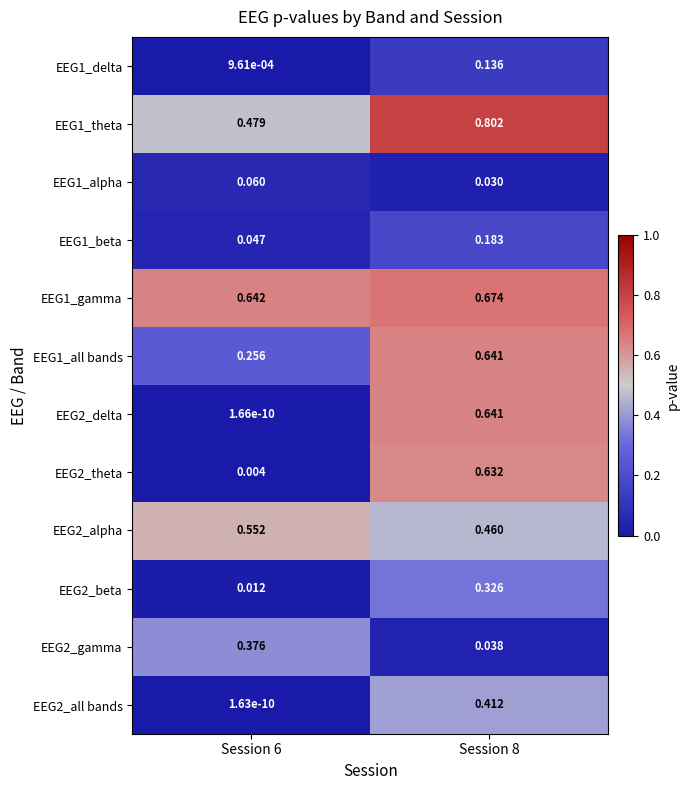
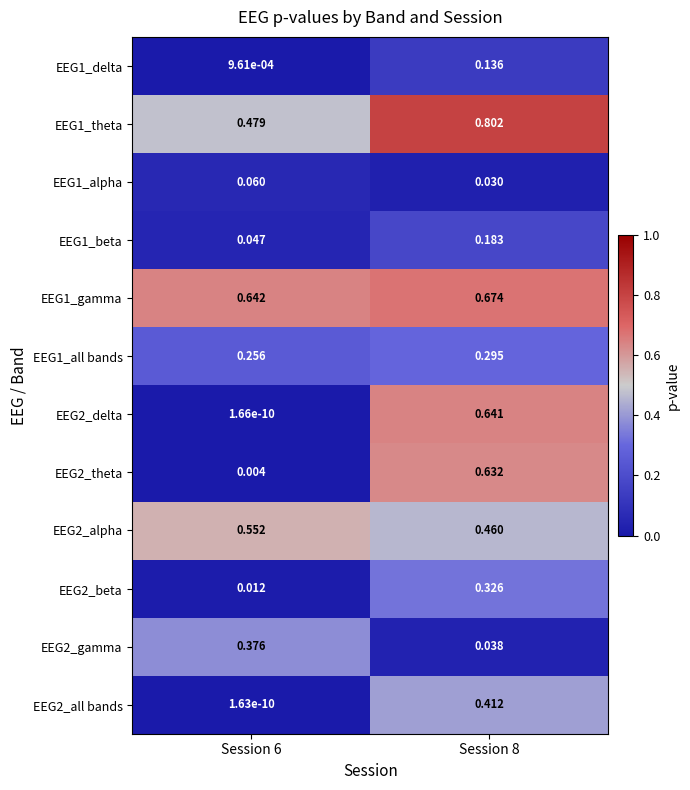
EEG1_all bands, Session 8: 0.641 -> 0.295
